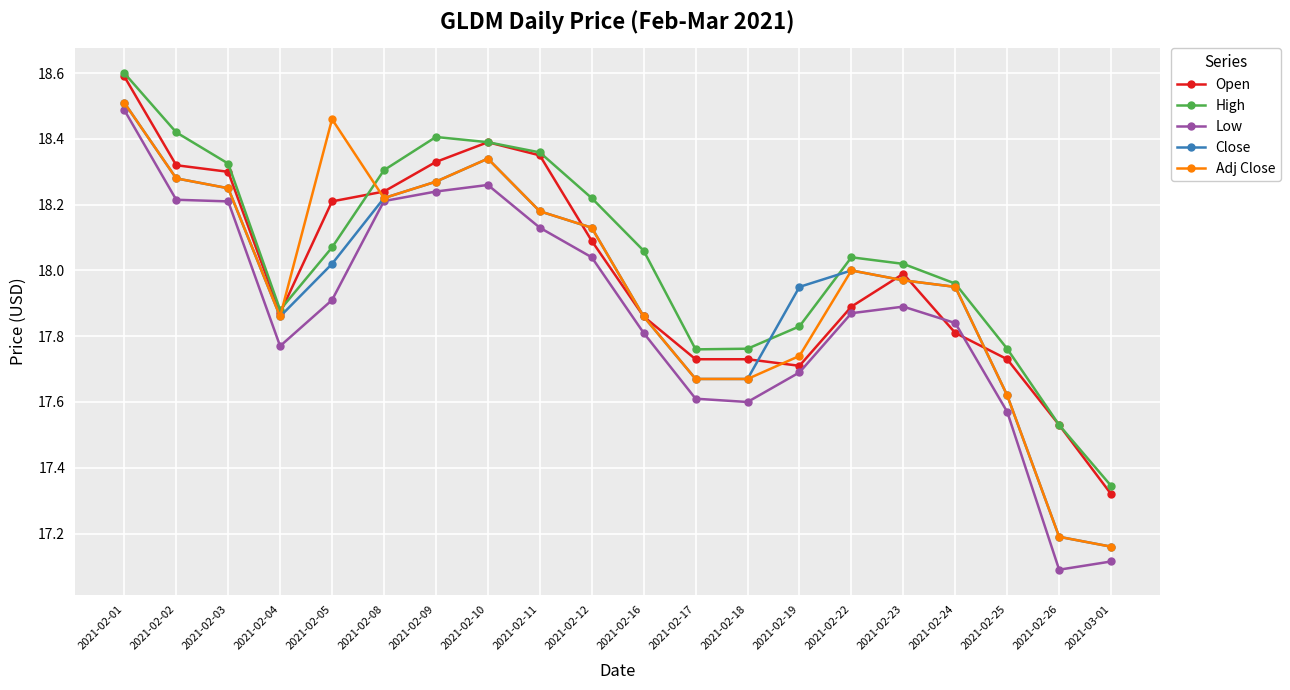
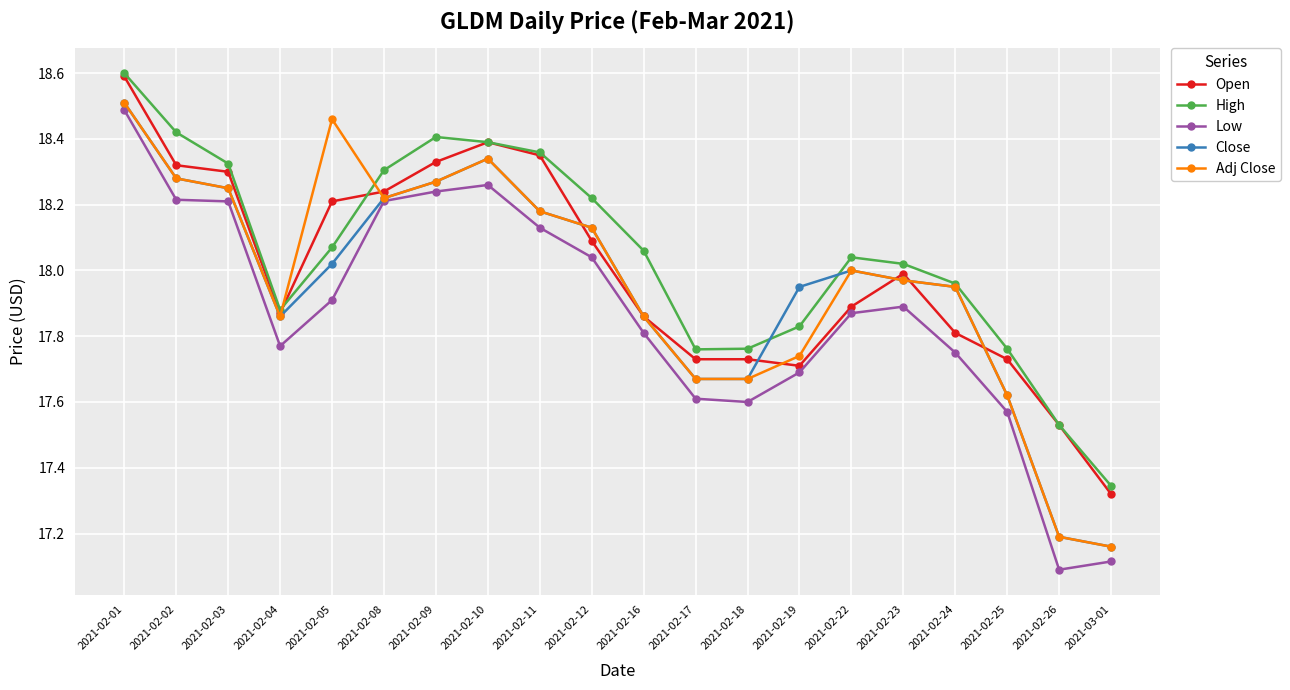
Low, 2021-02-24: 17.84 -> 17.75
